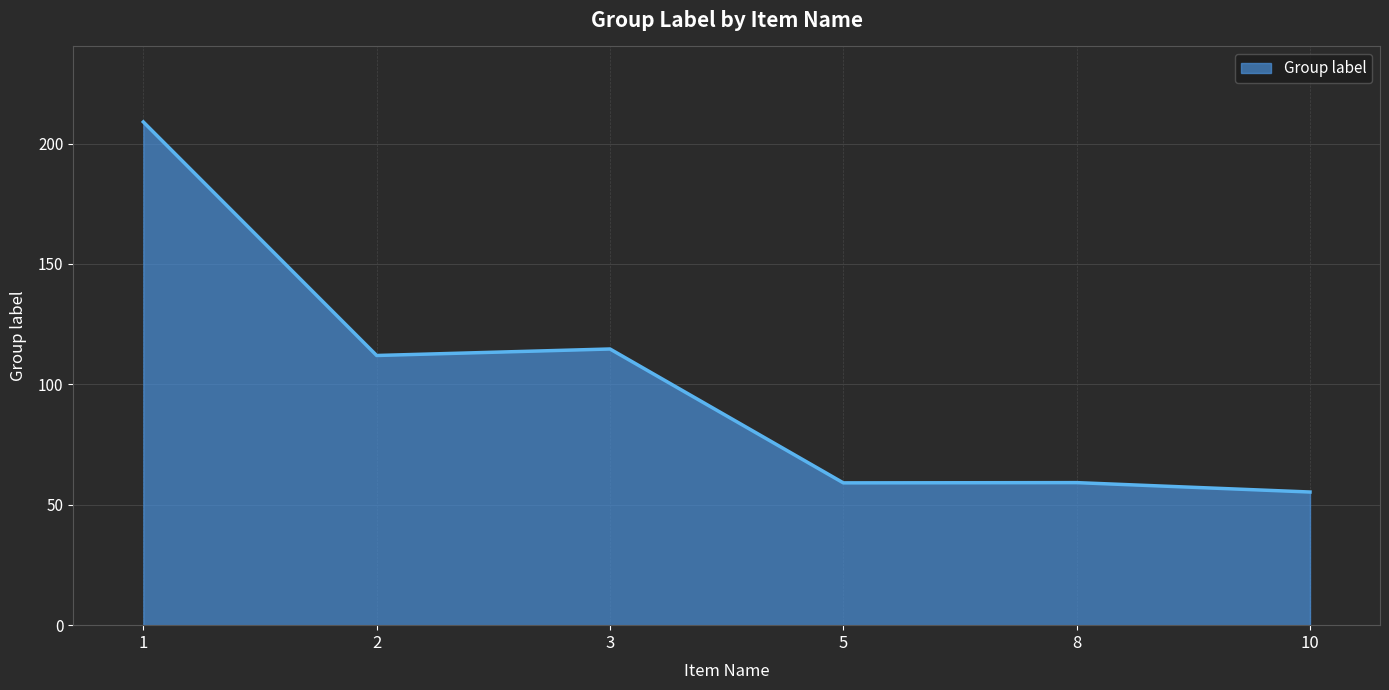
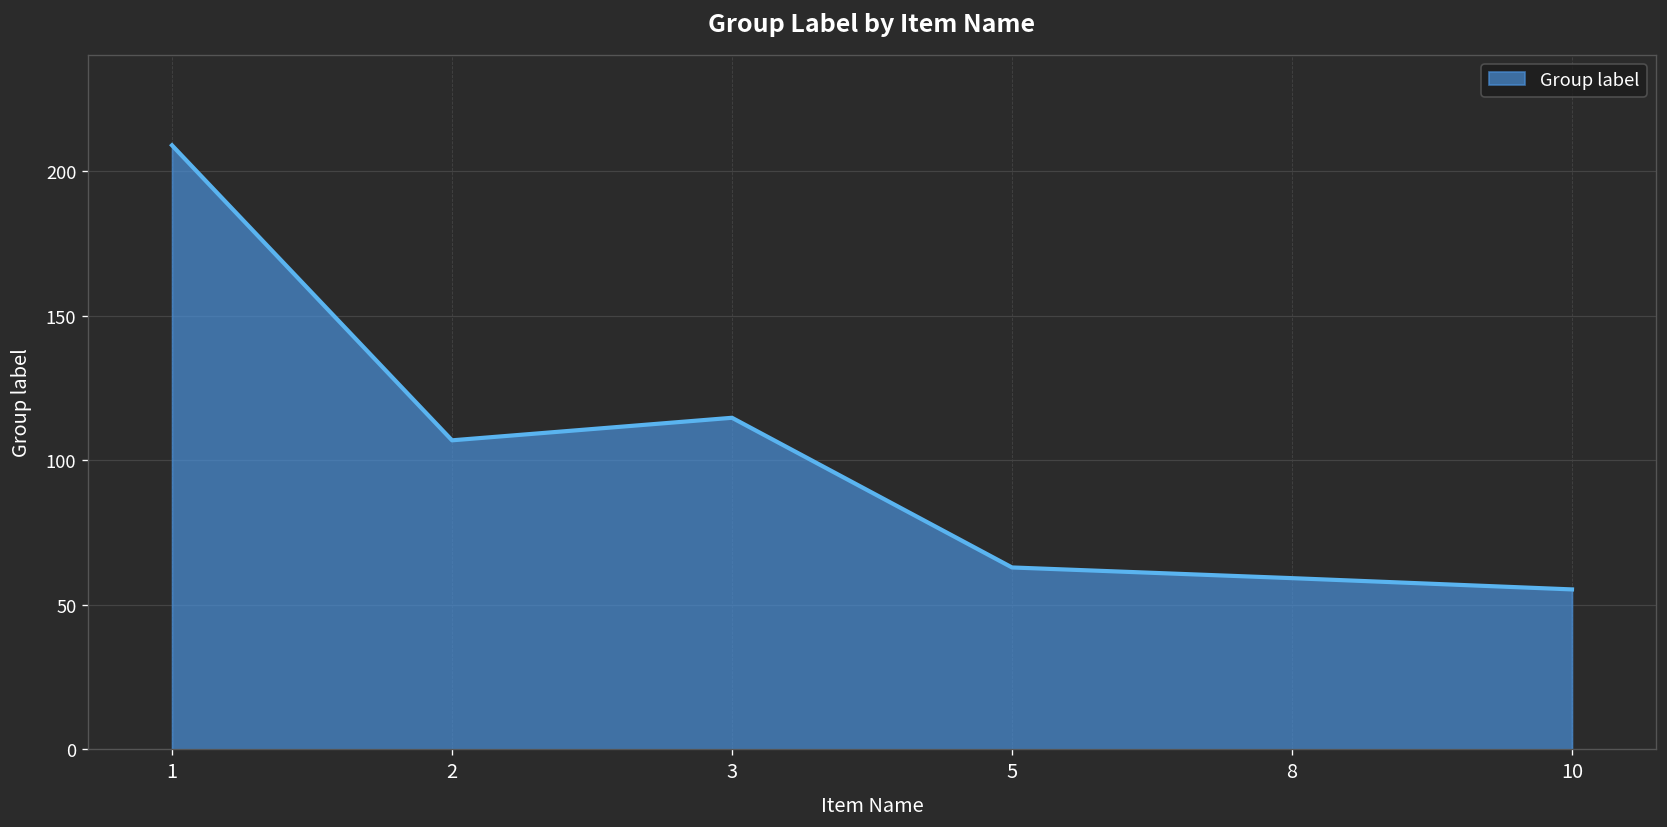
2: 112 -> 107
5: 59 -> 63
